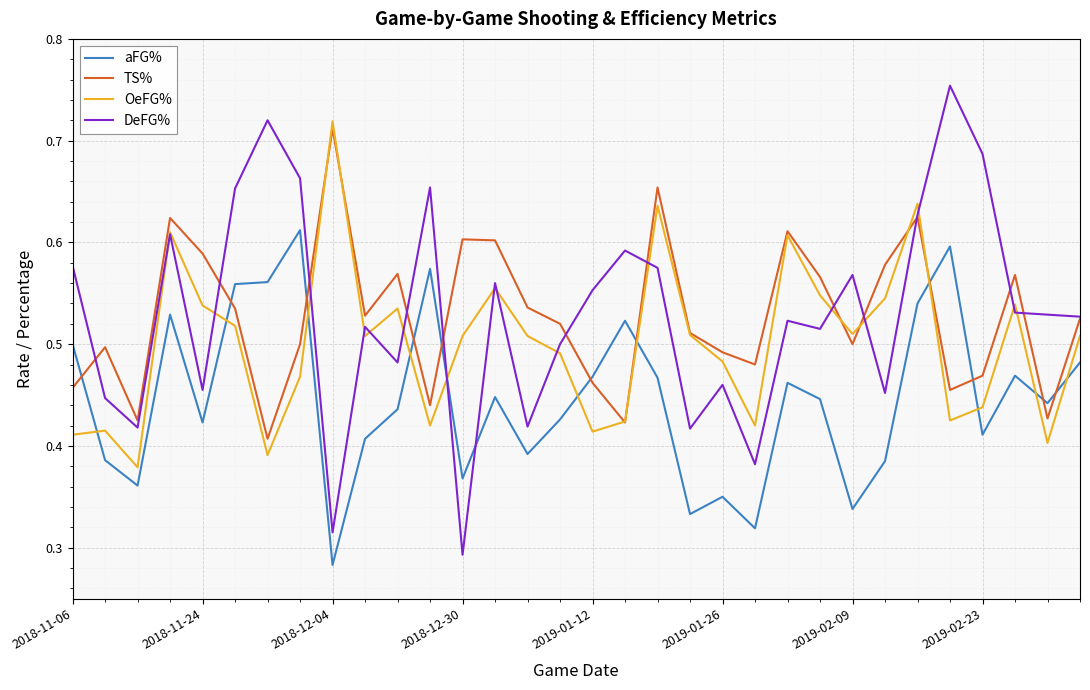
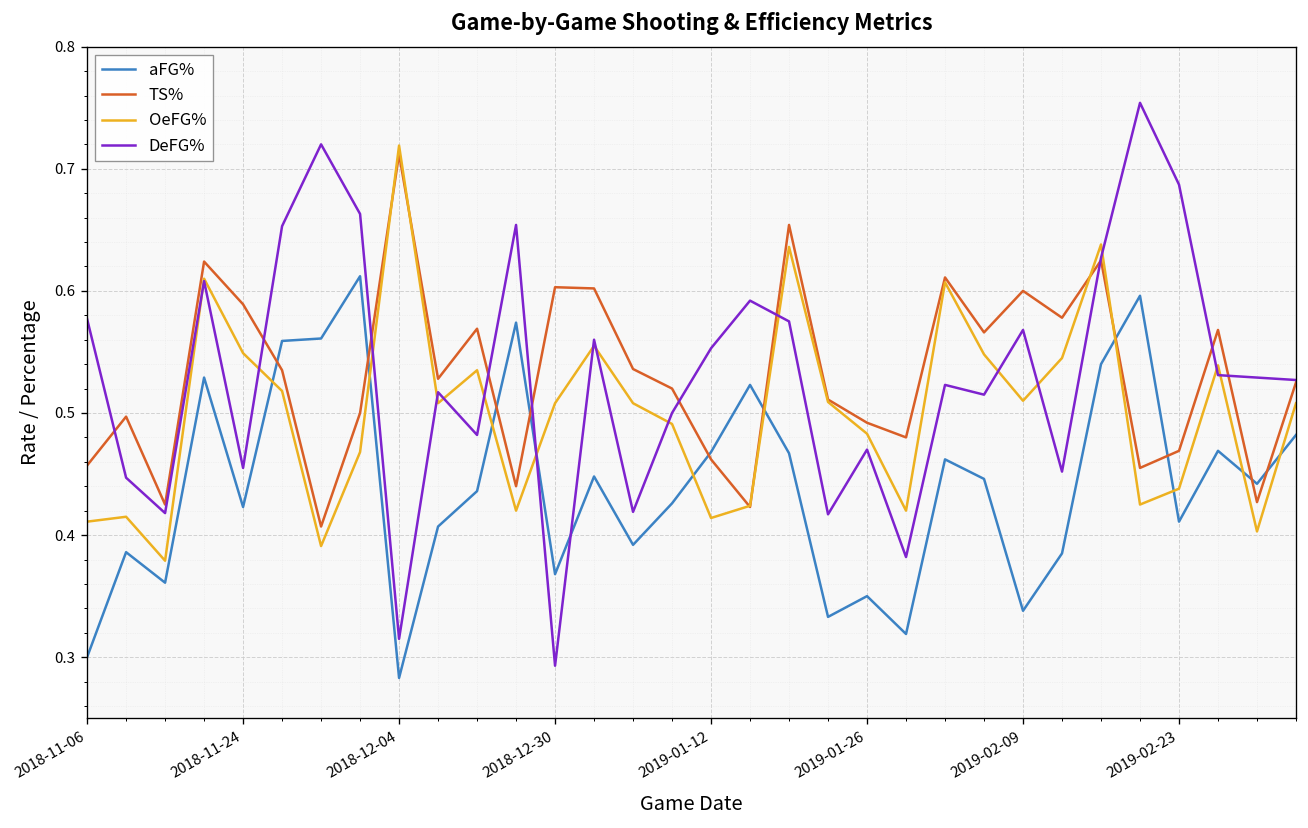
aFG%, 2018-11-06: 0.5 -> 0.3
OeFG%, 2018-11-24: 0.538 -> 0.549
DeFG%, 2019-01-26: 0.46 -> 0.47
TS%, 2019-02-09: 0.5 -> 0.6
